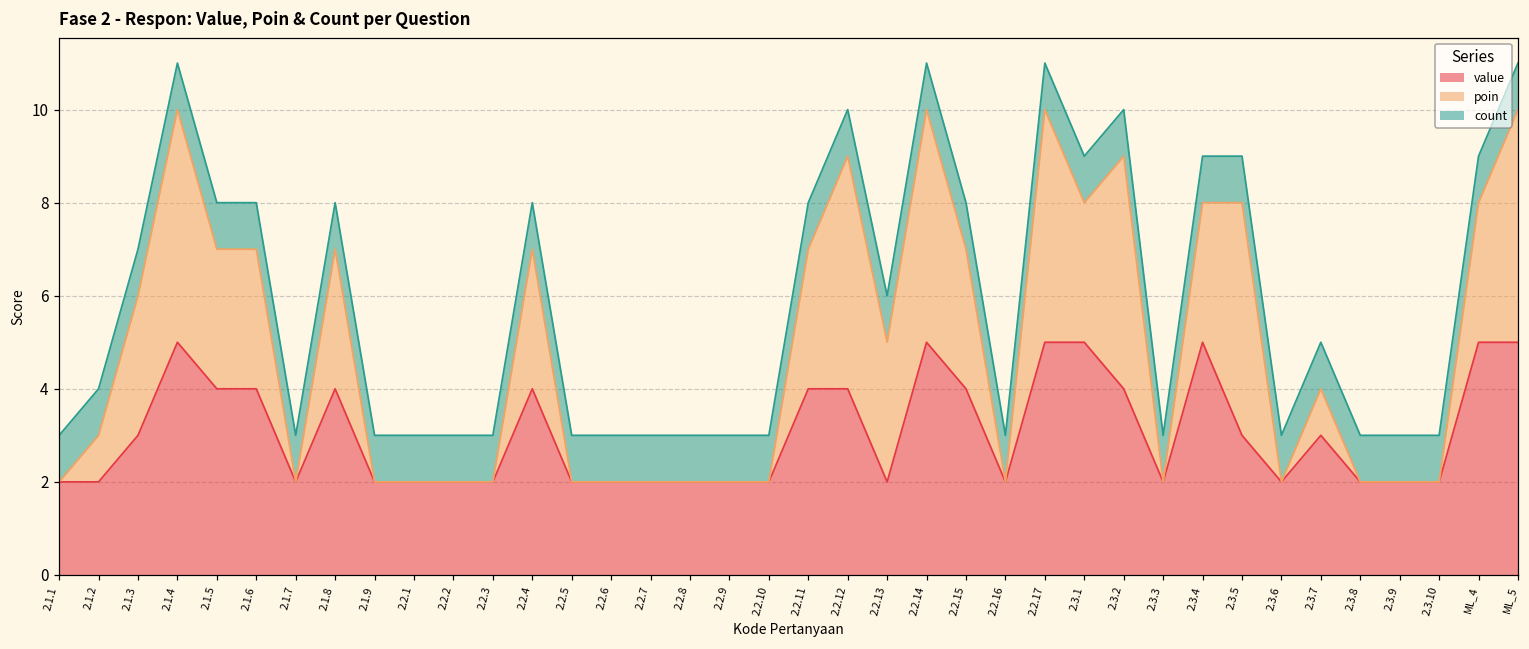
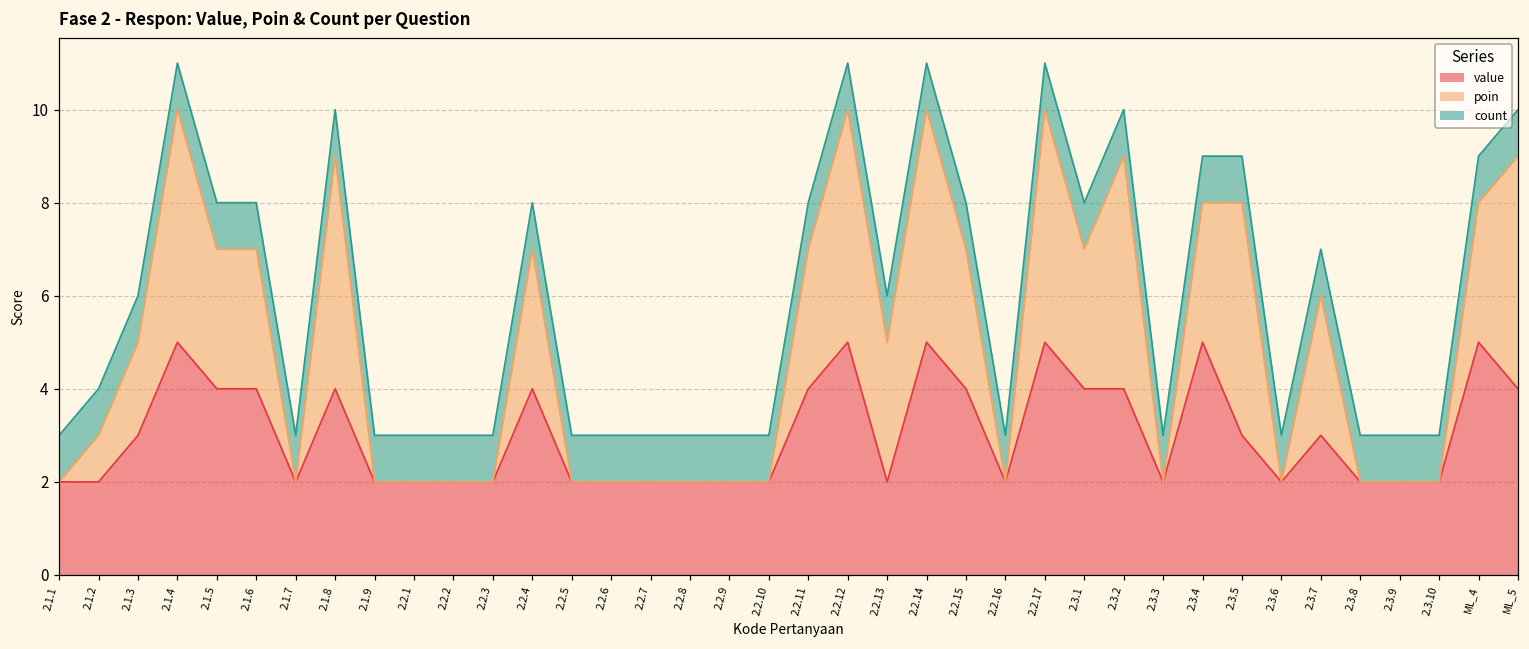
poin, 2.1.3: 3 -> 2
poin, 2.1.8: 3 -> 5
value, 2.2.12: 4 -> 5
value, 2.3.1: 5 -> 4
poin, 2.3.7: 1 -> 3
value, ML_5: 5 -> 4
